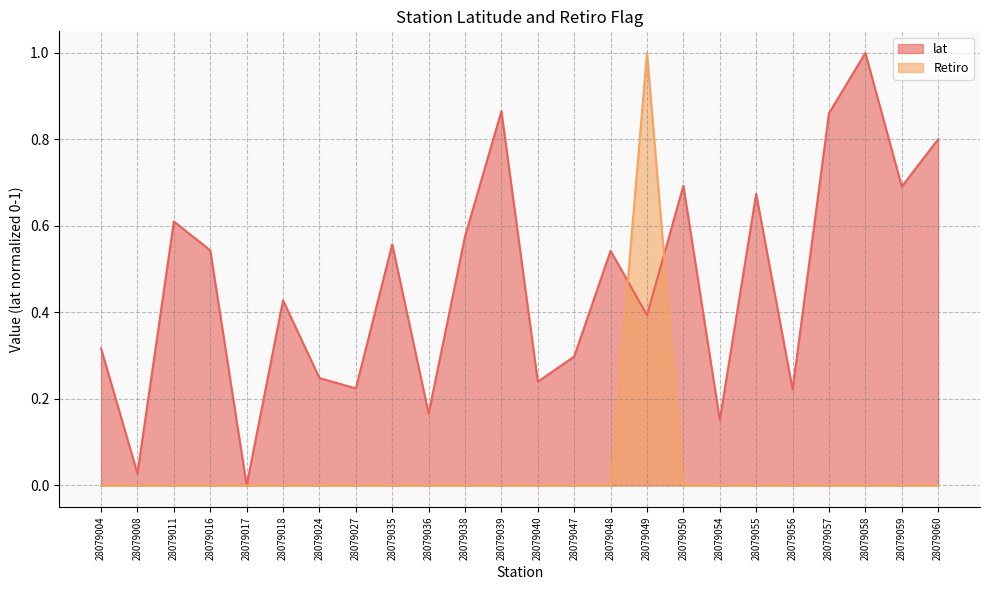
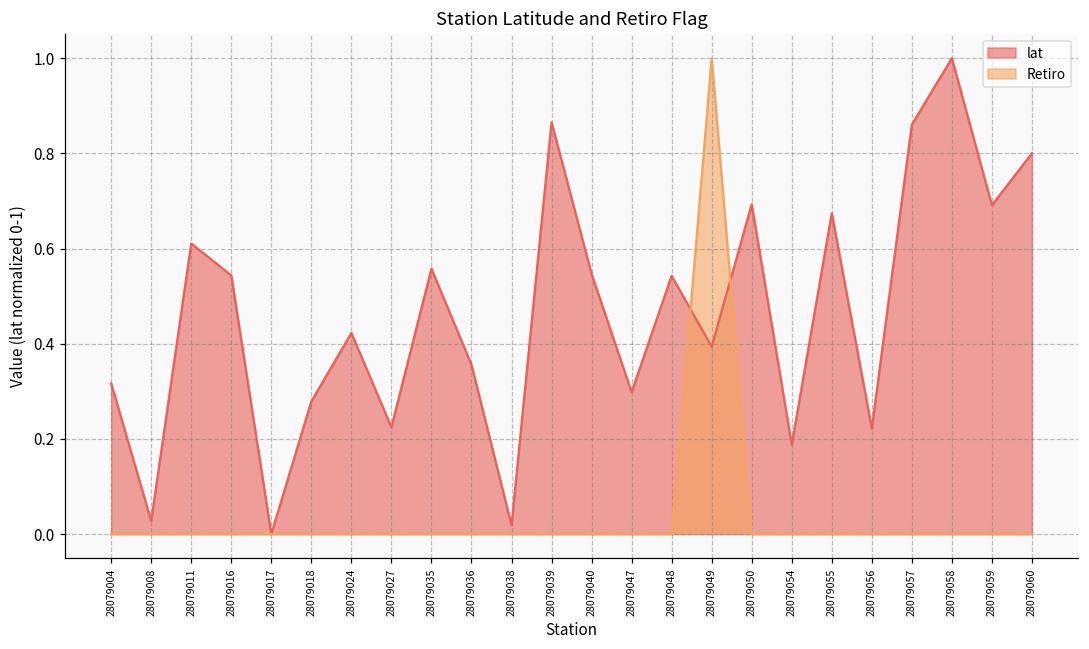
lat, 28079018: 0.43 -> 0.28
lat, 28079024: 0.25 -> 0.42
lat, 28079036: 0.17 -> 0.36
lat, 28079038: 0.58 -> 0.02
lat, 28079040: 0.24 -> 0.55
lat, 28079054: 0.15 -> 0.19
